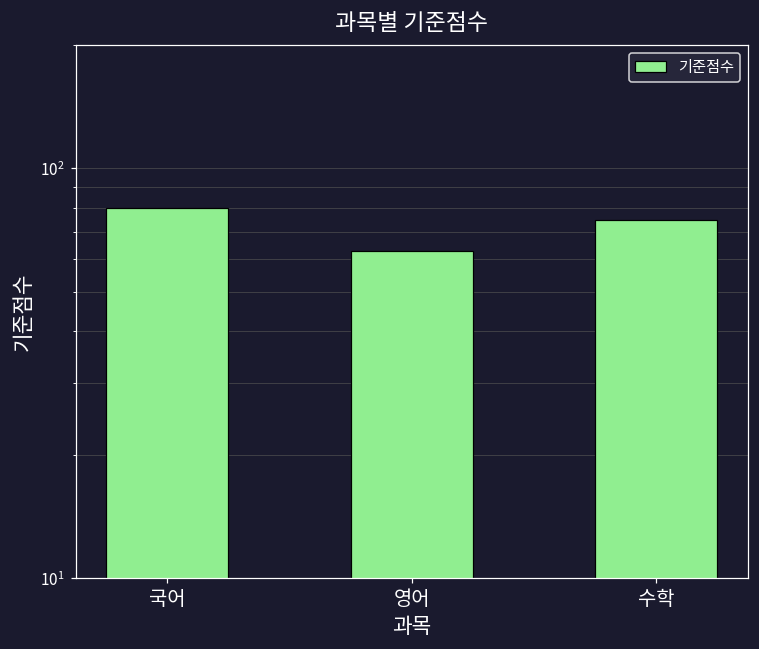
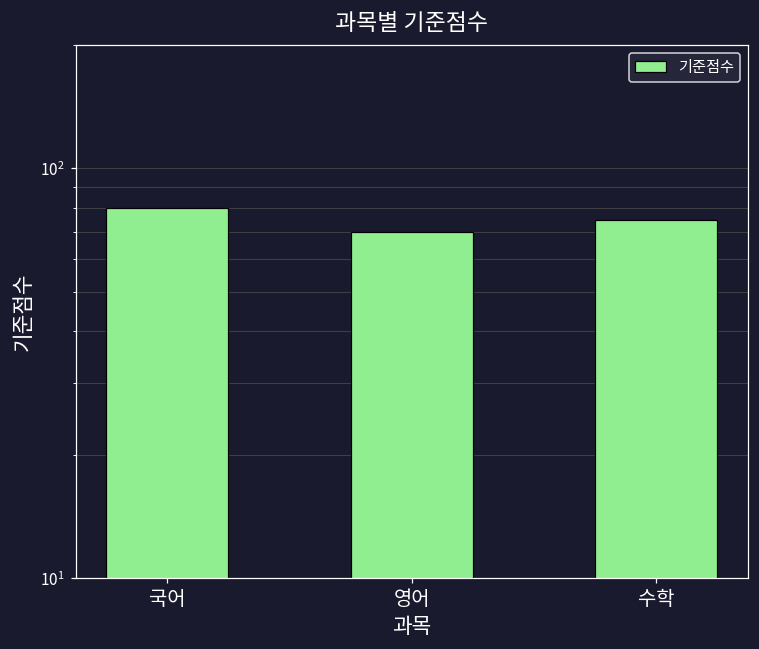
영어: 63 -> 70
